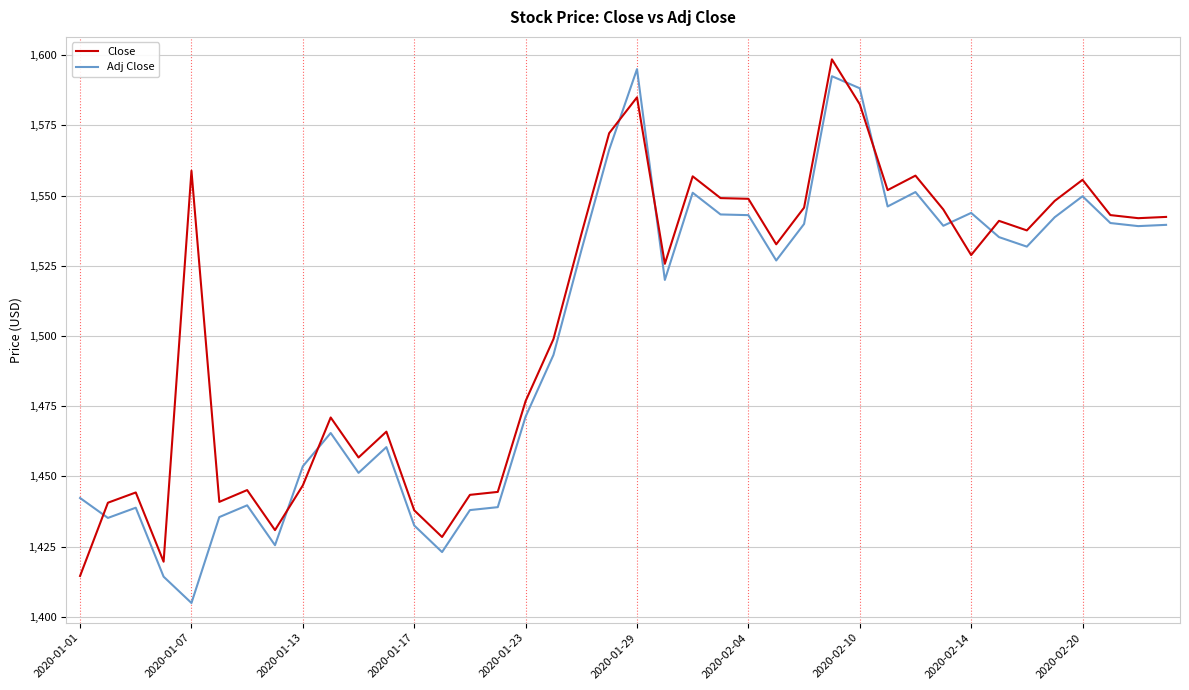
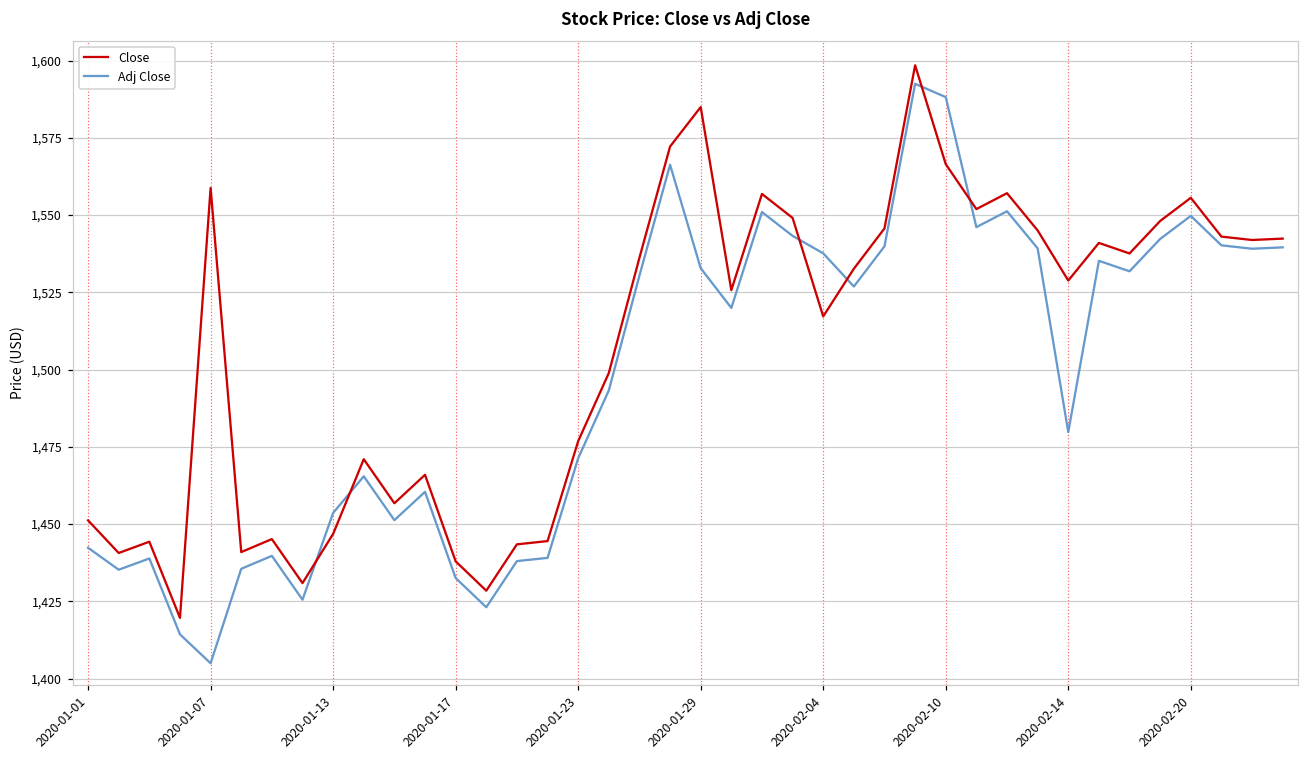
Close, 2020-01-01: 1,415 -> 1,451
Adj Close, 2020-01-29: 1,595 -> 1,533
Close, 2020-02-04: 1,549 -> 1,517
Adj Close, 2020-02-04: 1,543 -> 1,538
Close, 2020-02-10: 1,583 -> 1,567
Adj Close, 2020-02-14: 1,544 -> 1,480
